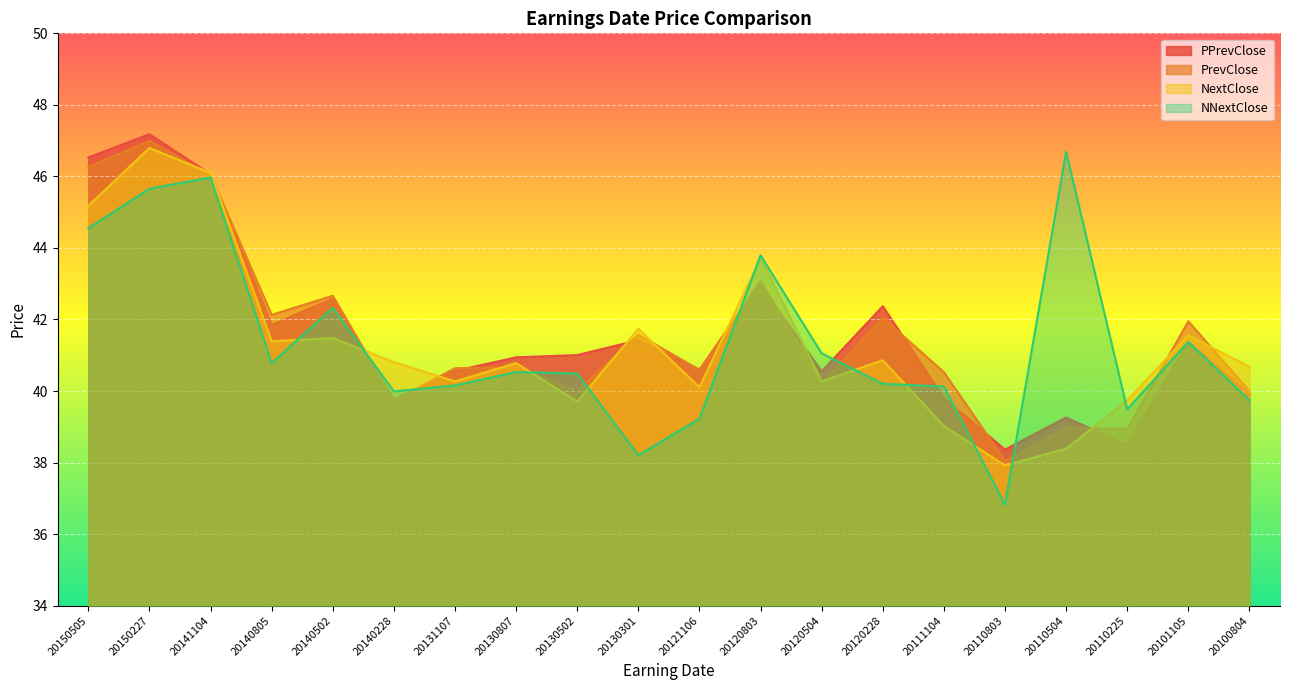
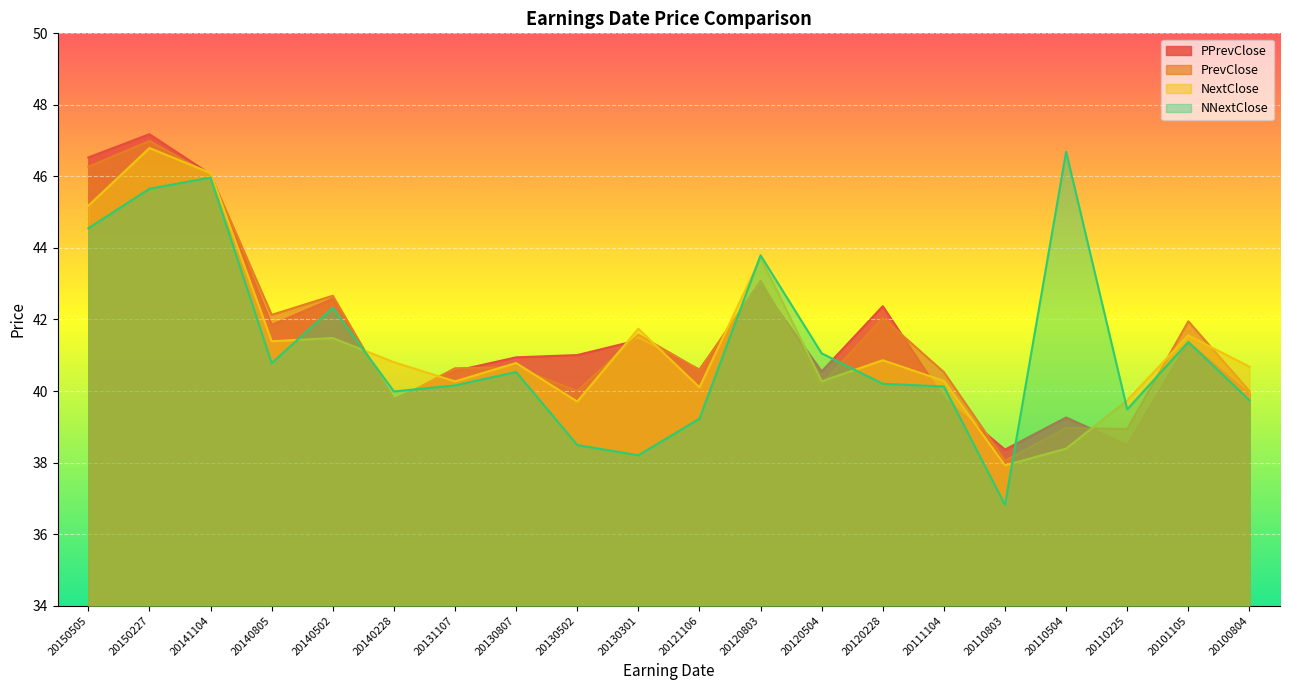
NNextClose, 20130502: 40.5 -> 38.5
NextClose, 20111104: 39.0 -> 40.3
